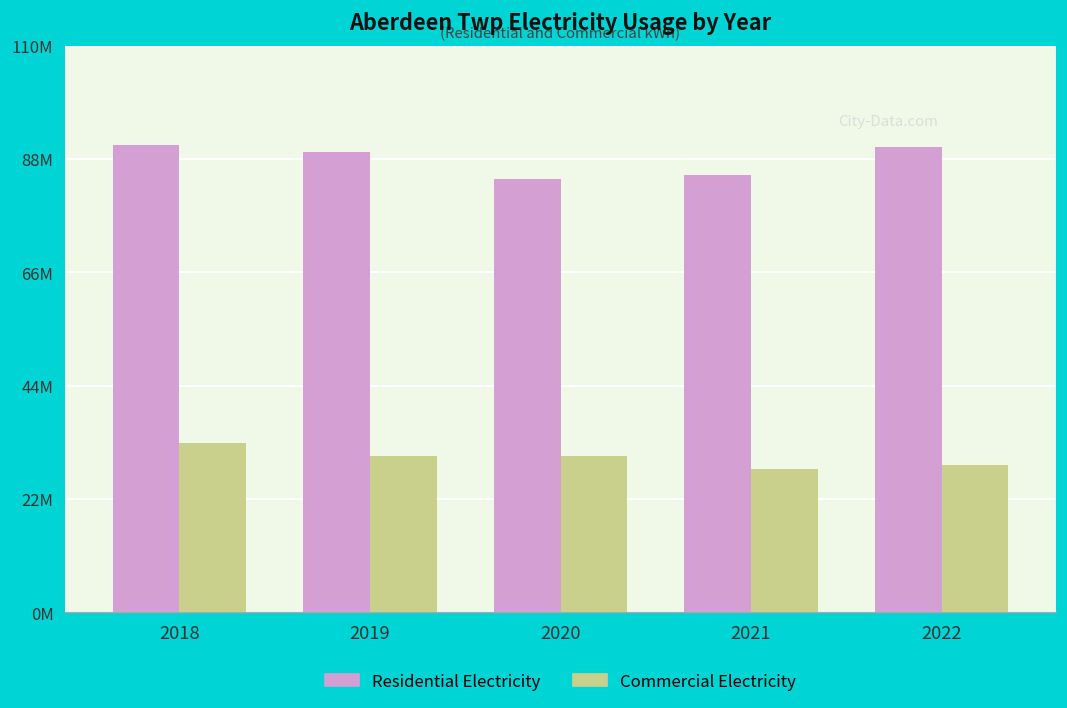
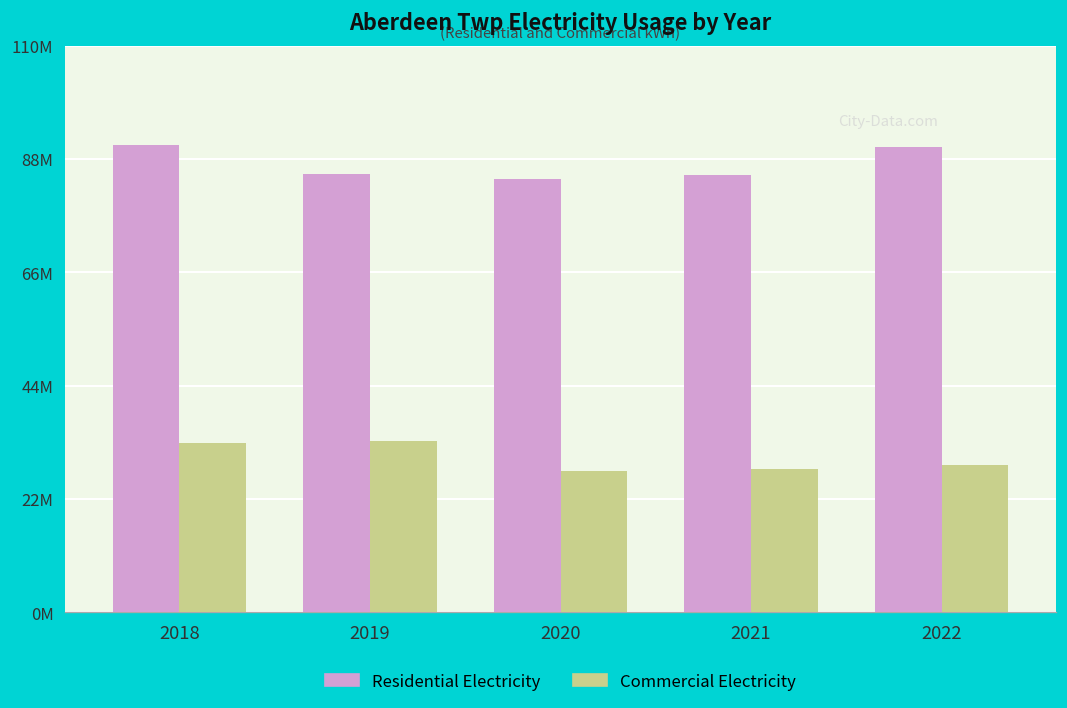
Residential Electricity, 2019: 89000000 -> 85000000
Commercial Electricity, 2019: 30000000 -> 33000000
Commercial Electricity, 2020: 30000000 -> 28000000
